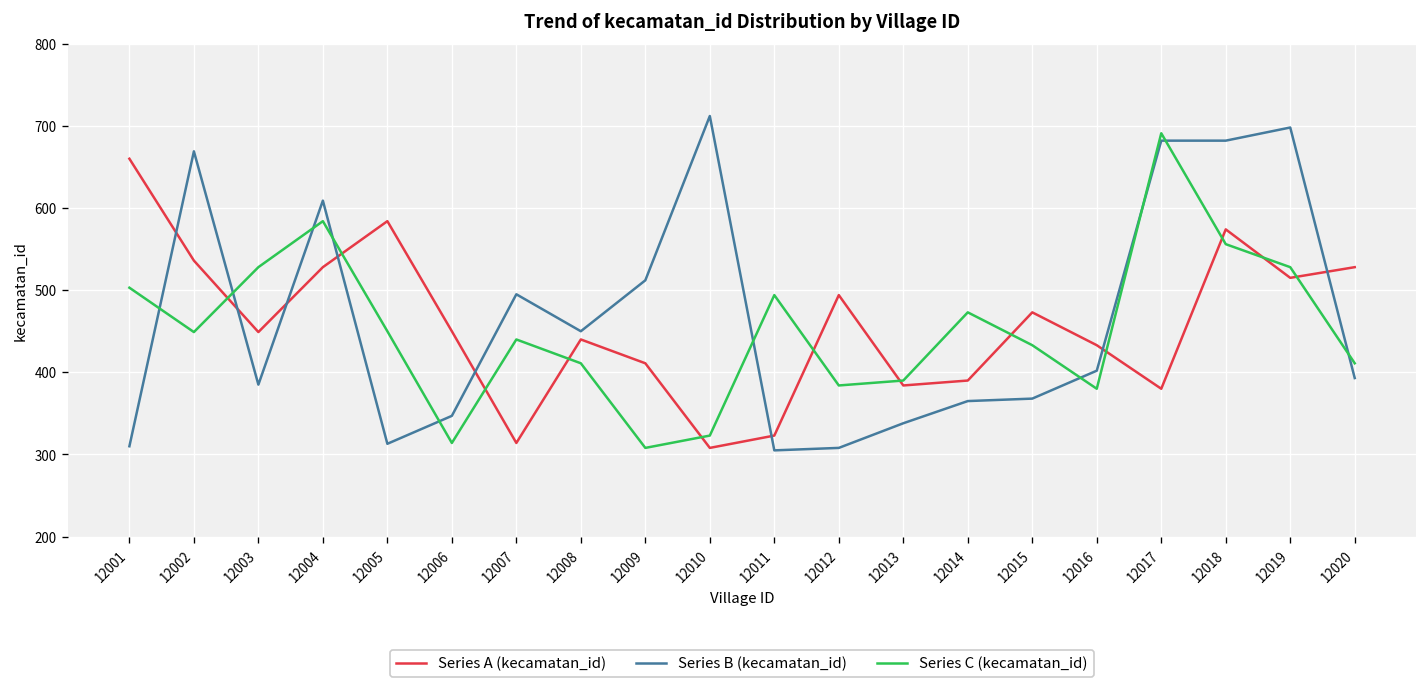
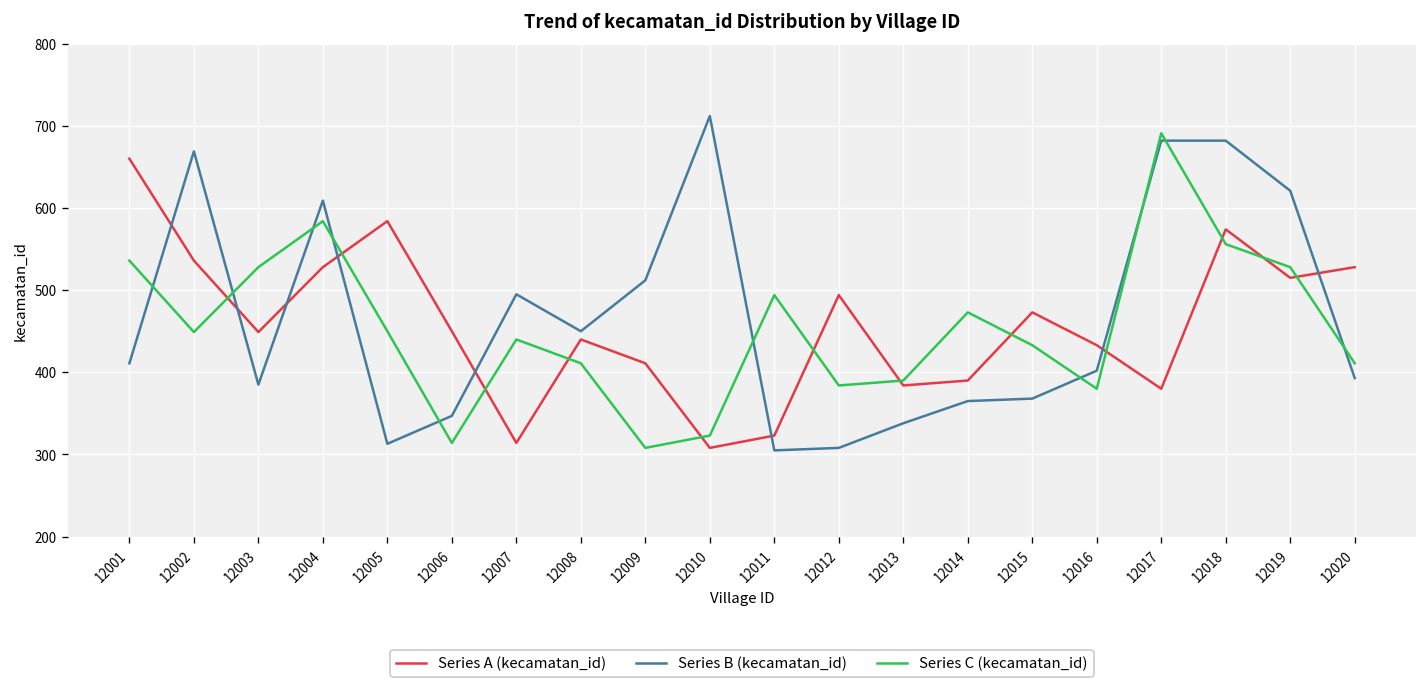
Series B (kecamatan_id), 12001: 310 -> 410
Series C (kecamatan_id), 12001: 500 -> 540
Series B (kecamatan_id), 12019: 700 -> 620
